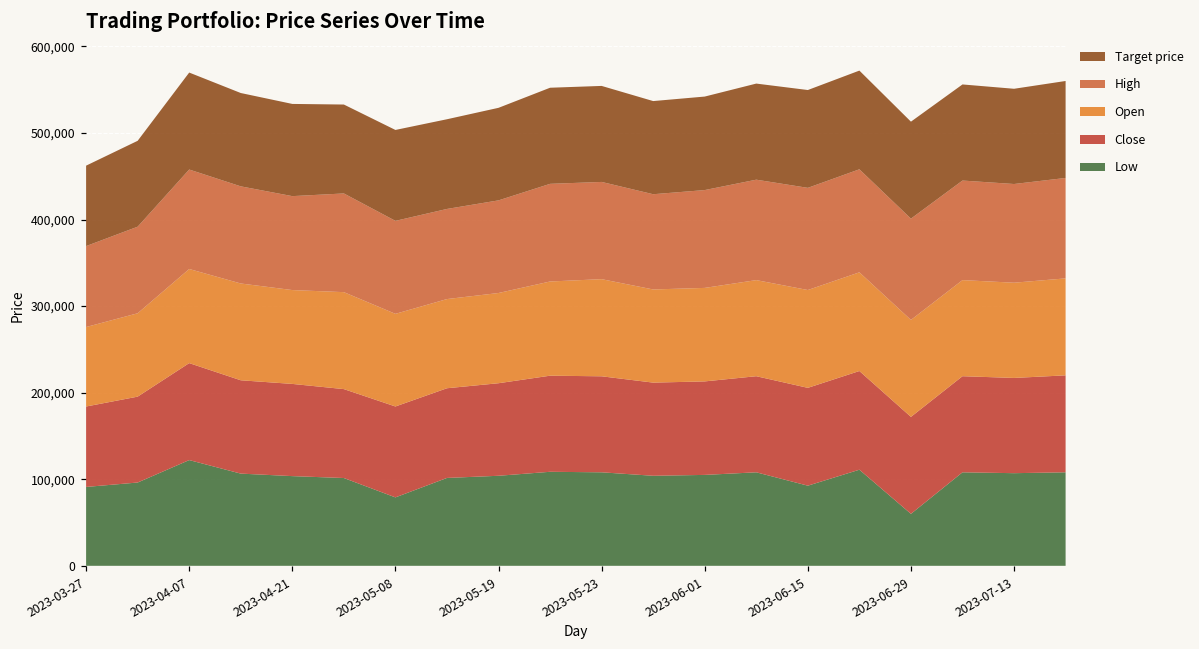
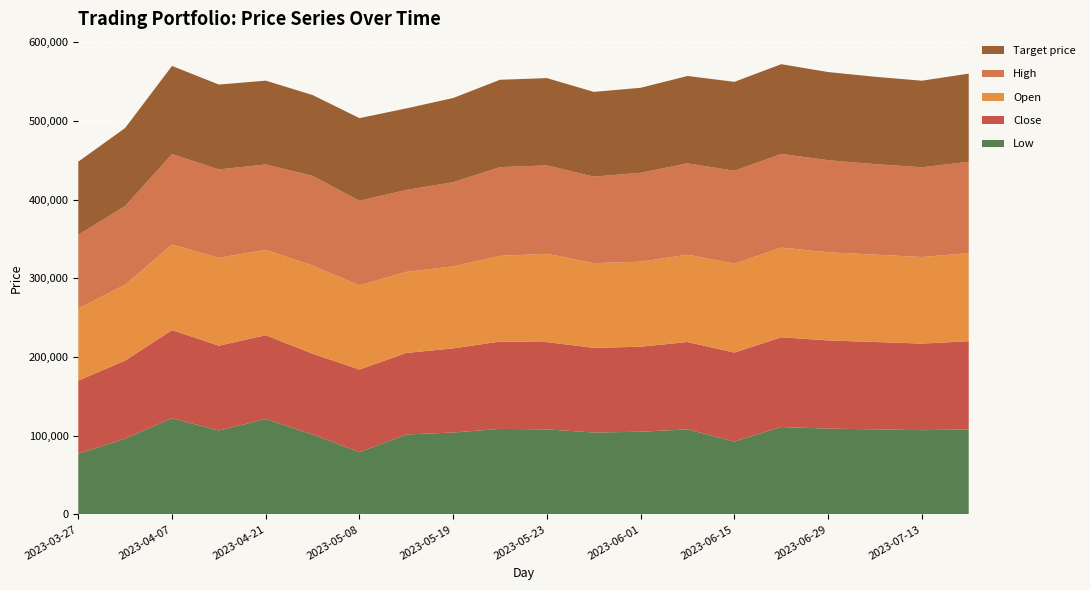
Low, 2023-03-27: 90,000 -> 80,000
Low, 2023-04-21: 100,000 -> 120,000
Low, 2023-06-29: 60,000 -> 110,000
